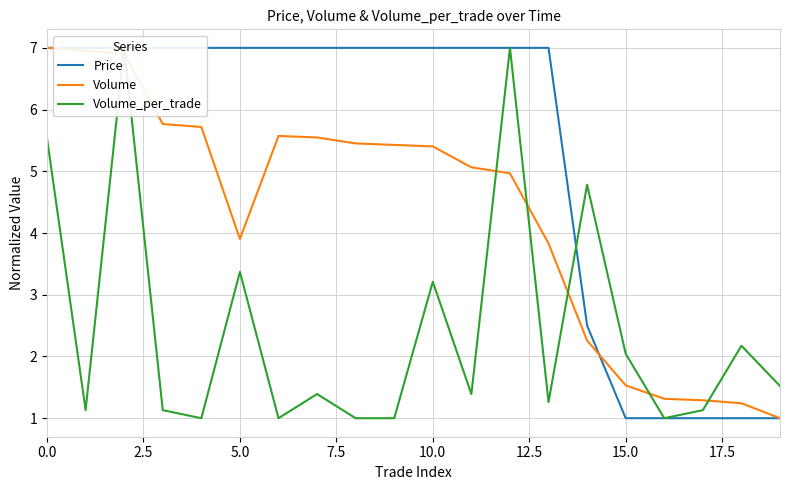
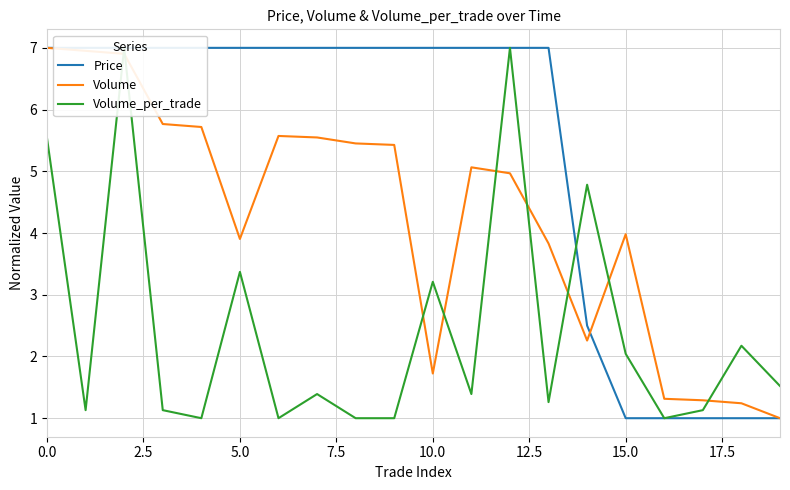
Volume, 10.0: 5.4 -> 1.7
Volume, 15.0: 1.5 -> 4.0
